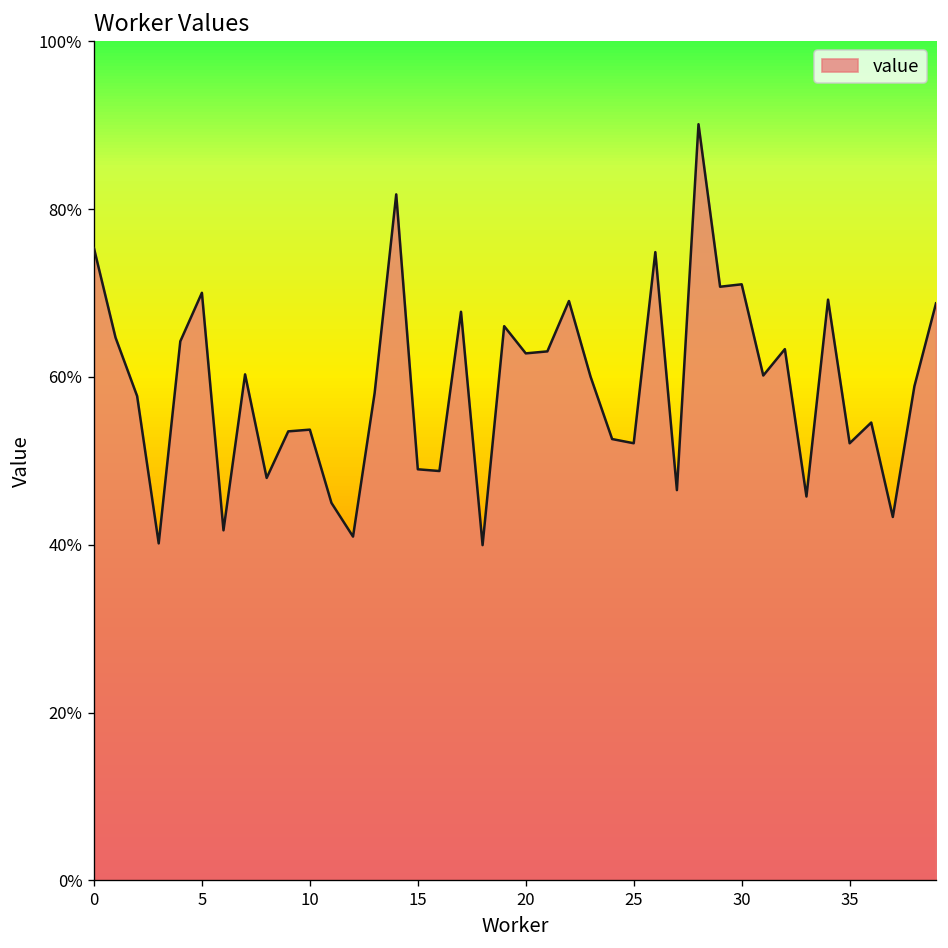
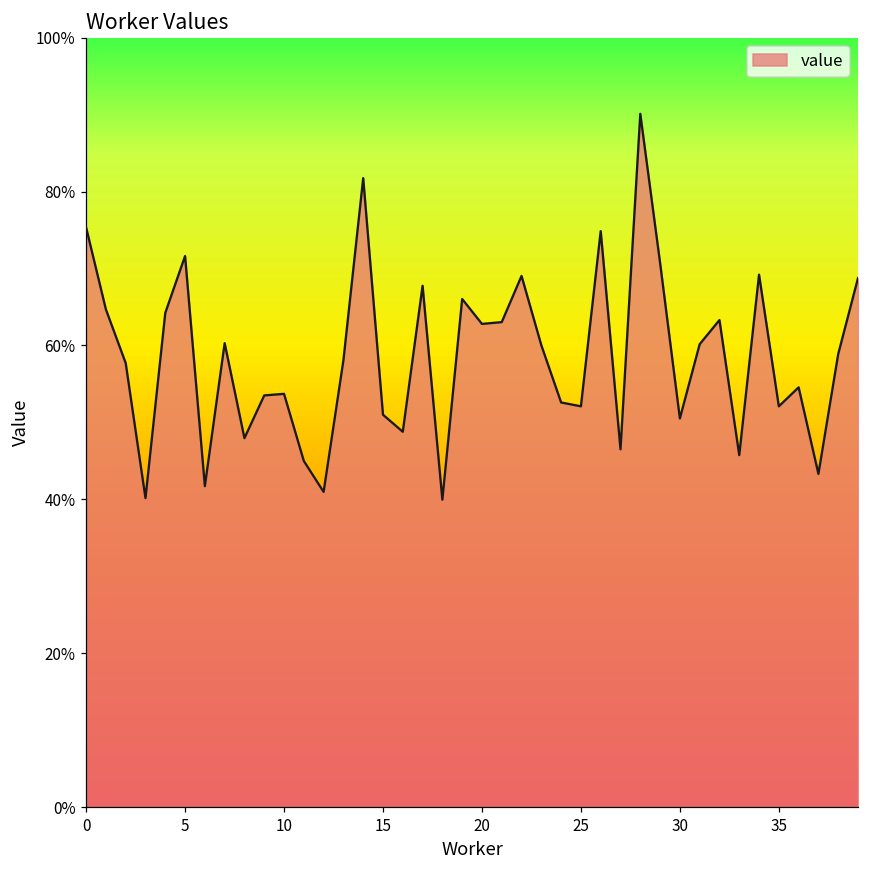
5: 70% -> 72%
15: 49% -> 51%
30: 71% -> 51%
